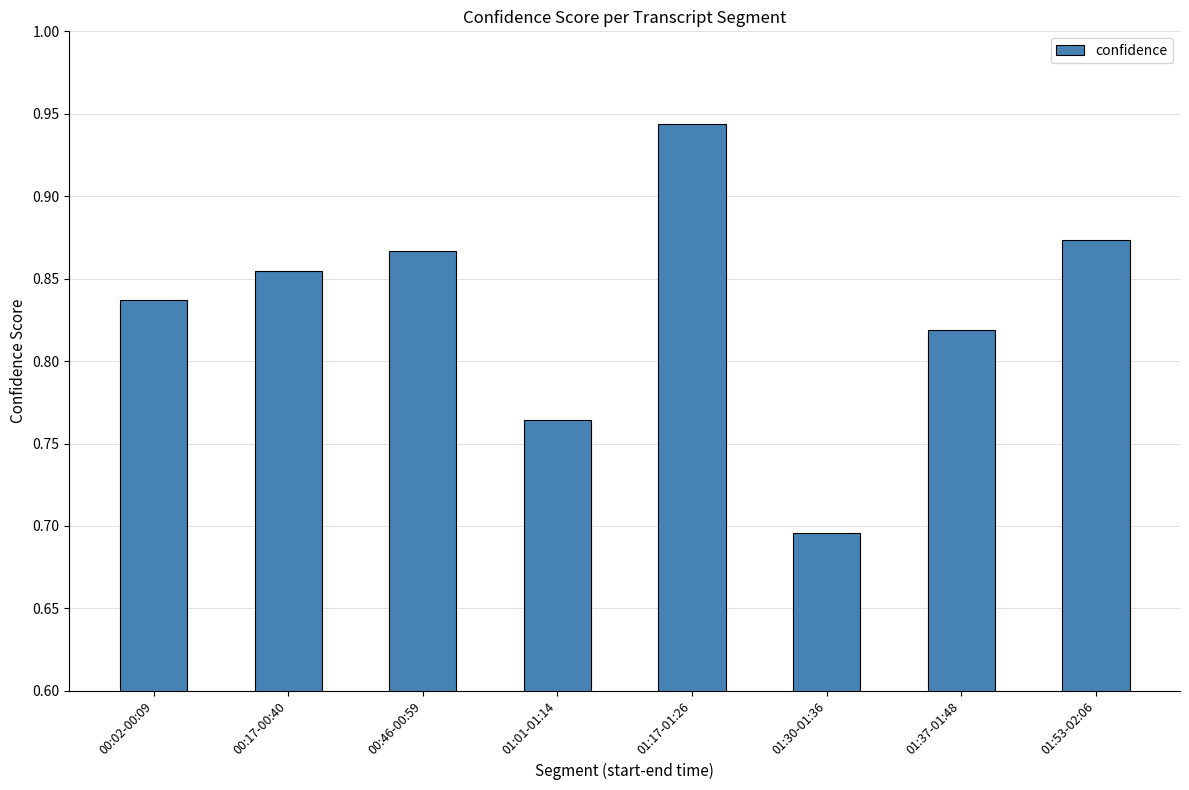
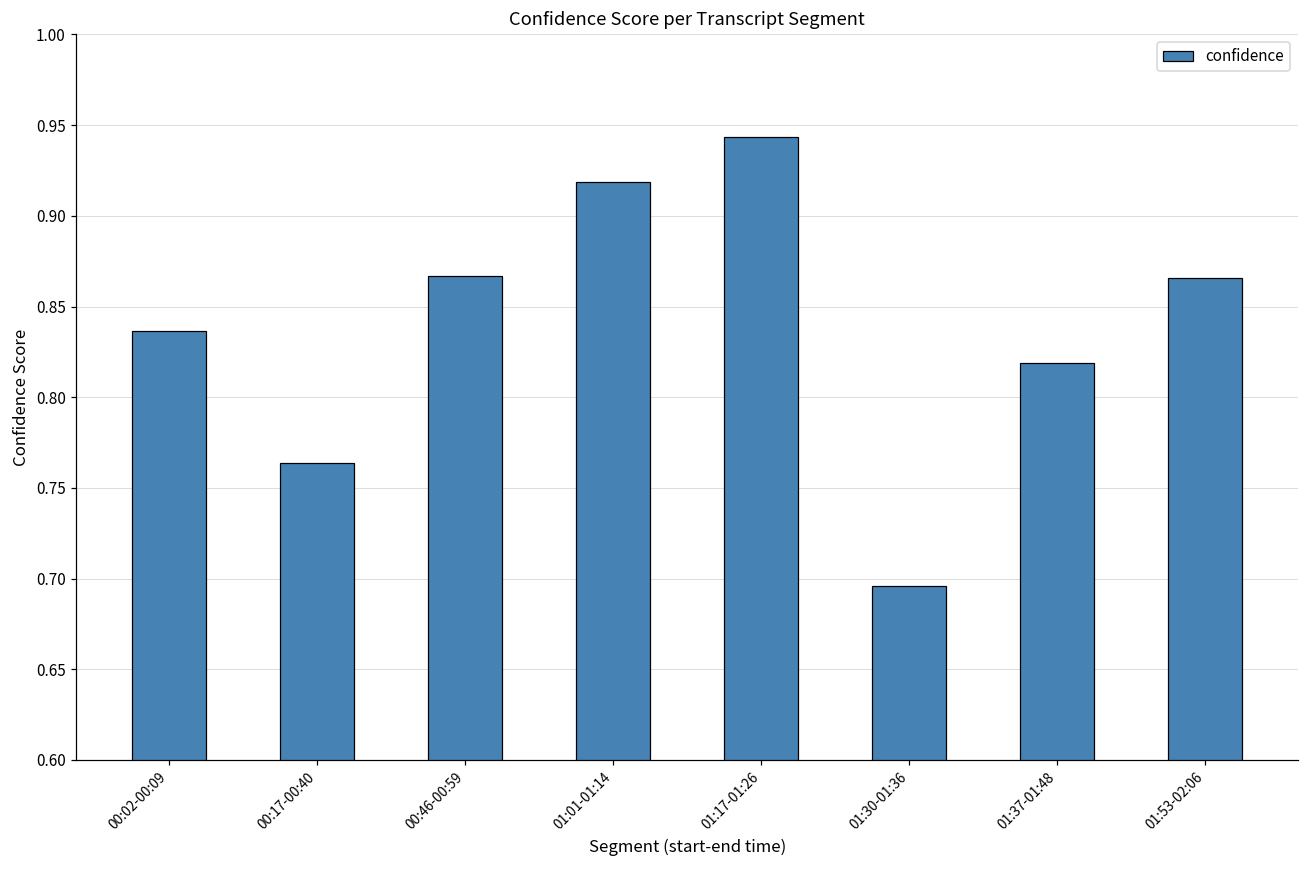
00:17-00:40: 0.854 -> 0.764
01:01-01:14: 0.764 -> 0.919
01:53-02:06: 0.873 -> 0.866
